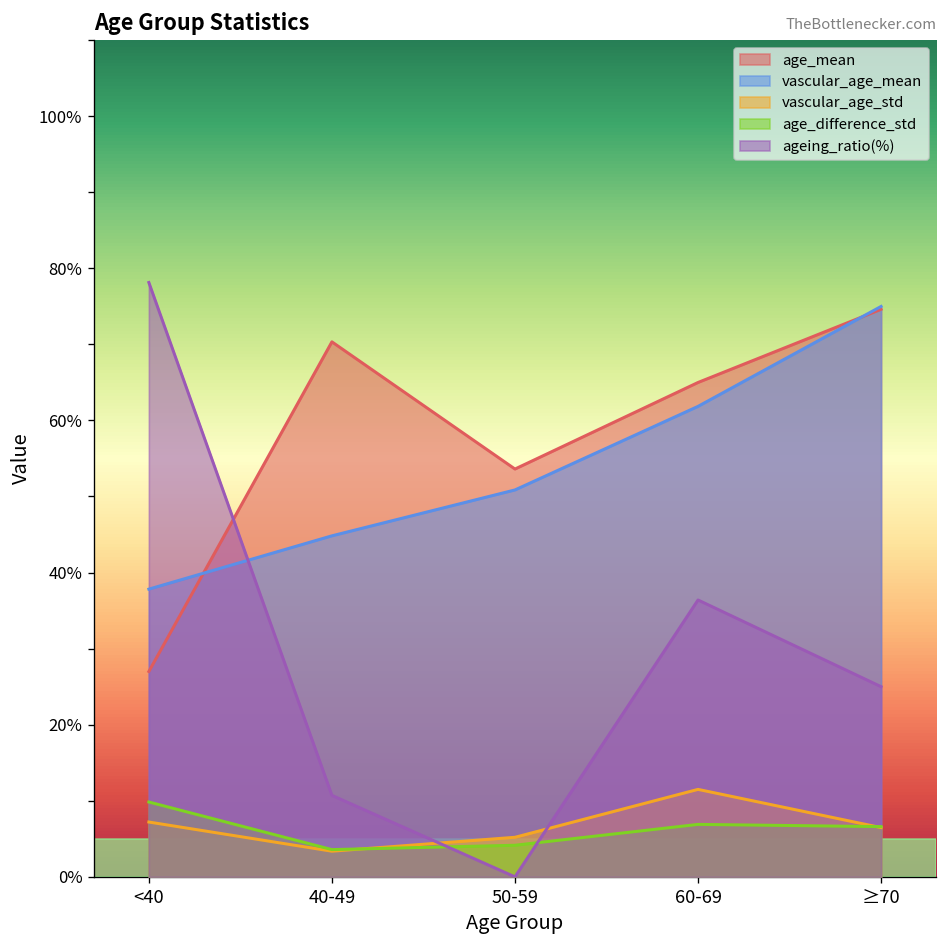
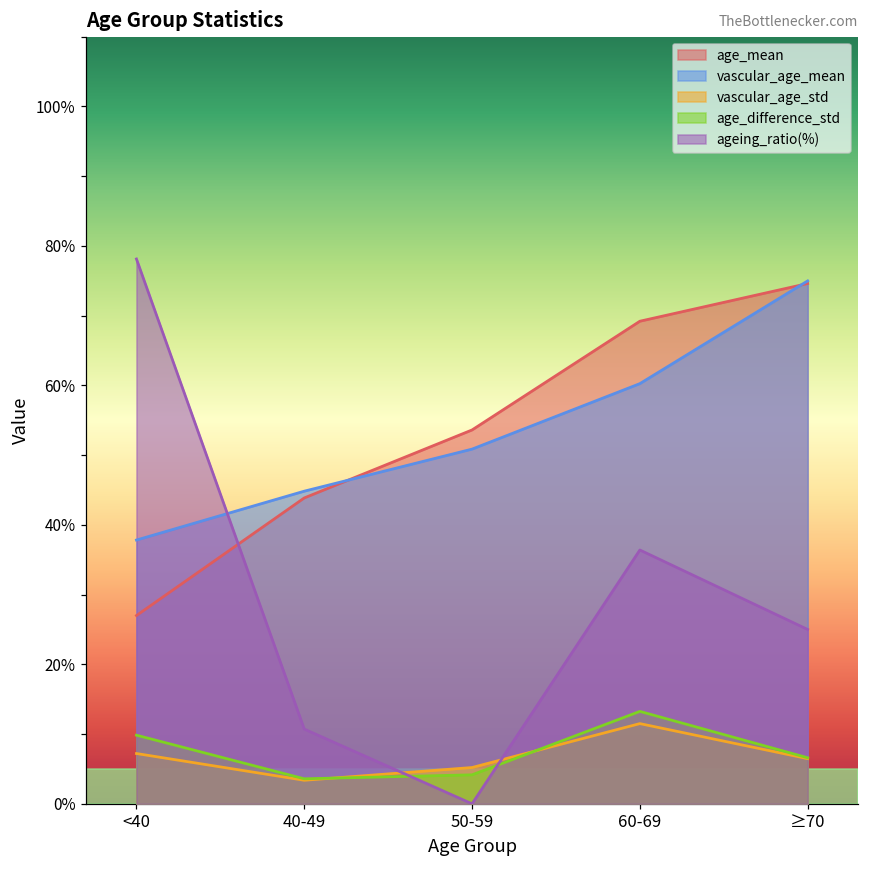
age_mean, 40-49: 70% -> 44%
age_mean, 60-69: 65% -> 69%
vascular_age_mean, 60-69: 62% -> 60%
age_difference_std, 60-69: 7% -> 13%
